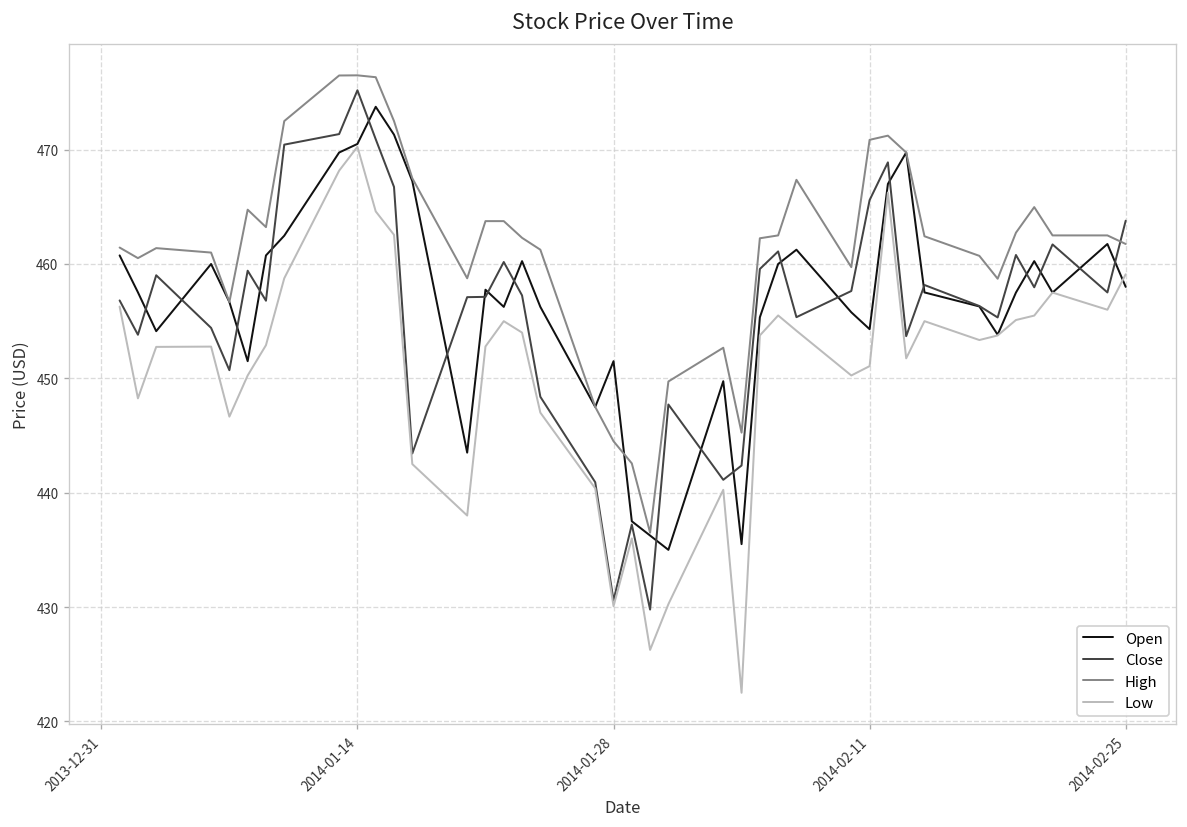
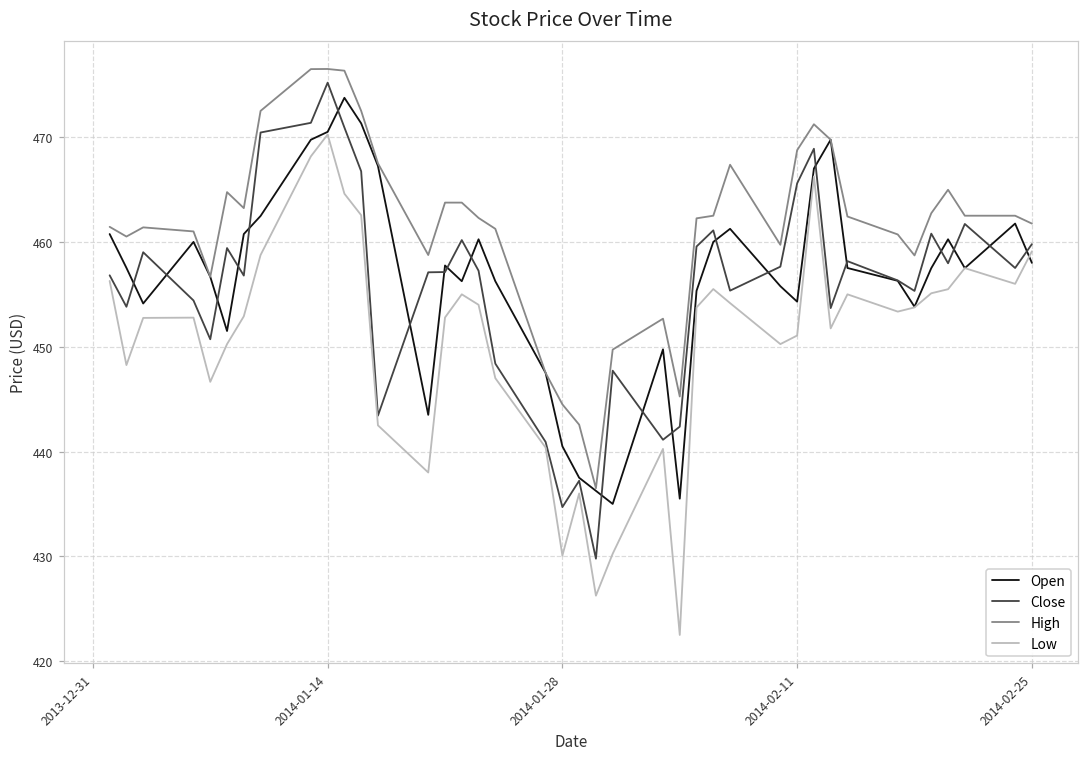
Open, 2014-01-28: 452 -> 441
Close, 2014-01-28: 431 -> 435
High, 2014-02-11: 471 -> 469
Close, 2014-02-25: 464 -> 460
